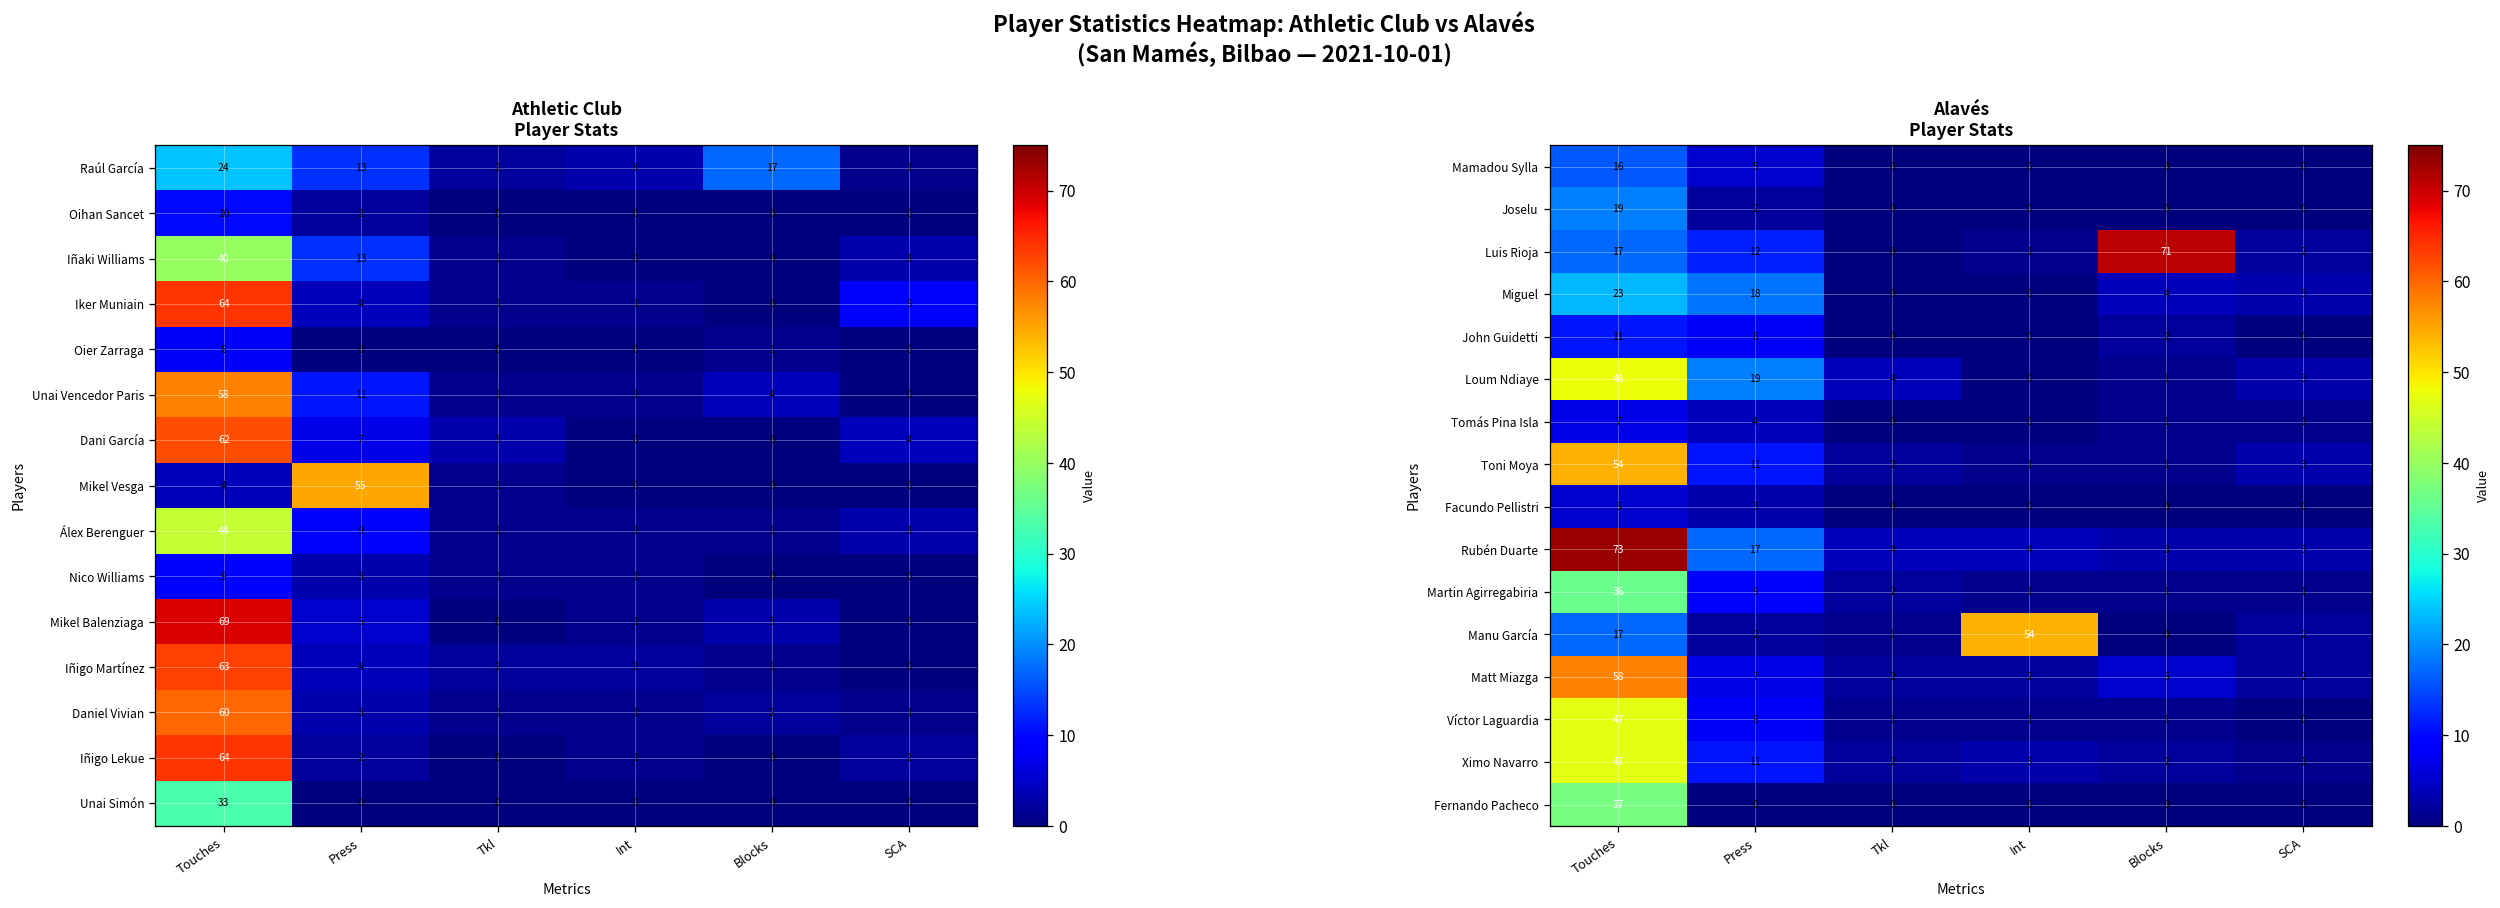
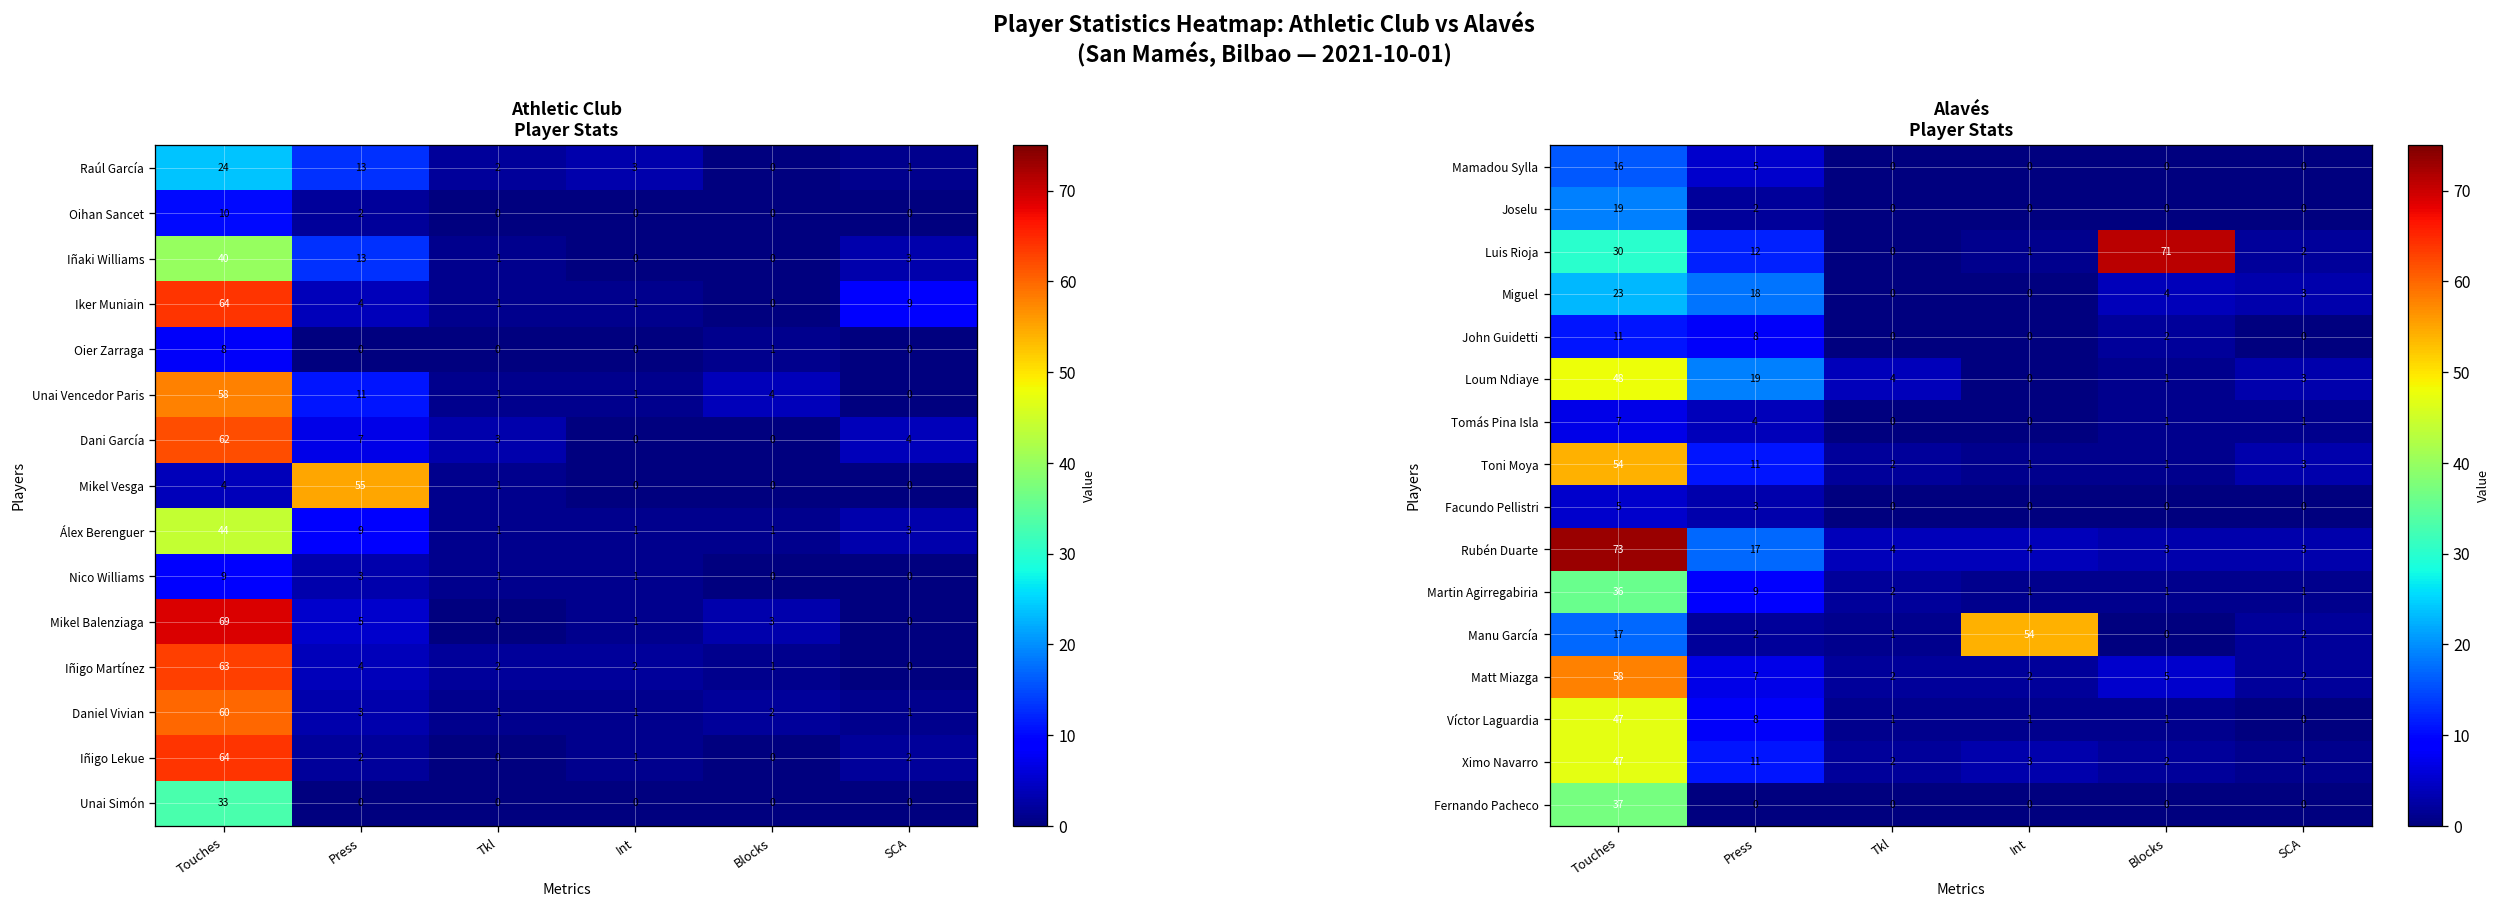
Athletic Club Player Stats, Raúl García, Blocks: 17 -> 0
Alavés Player Stats, Luis Rioja, Touches: 17 -> 30
